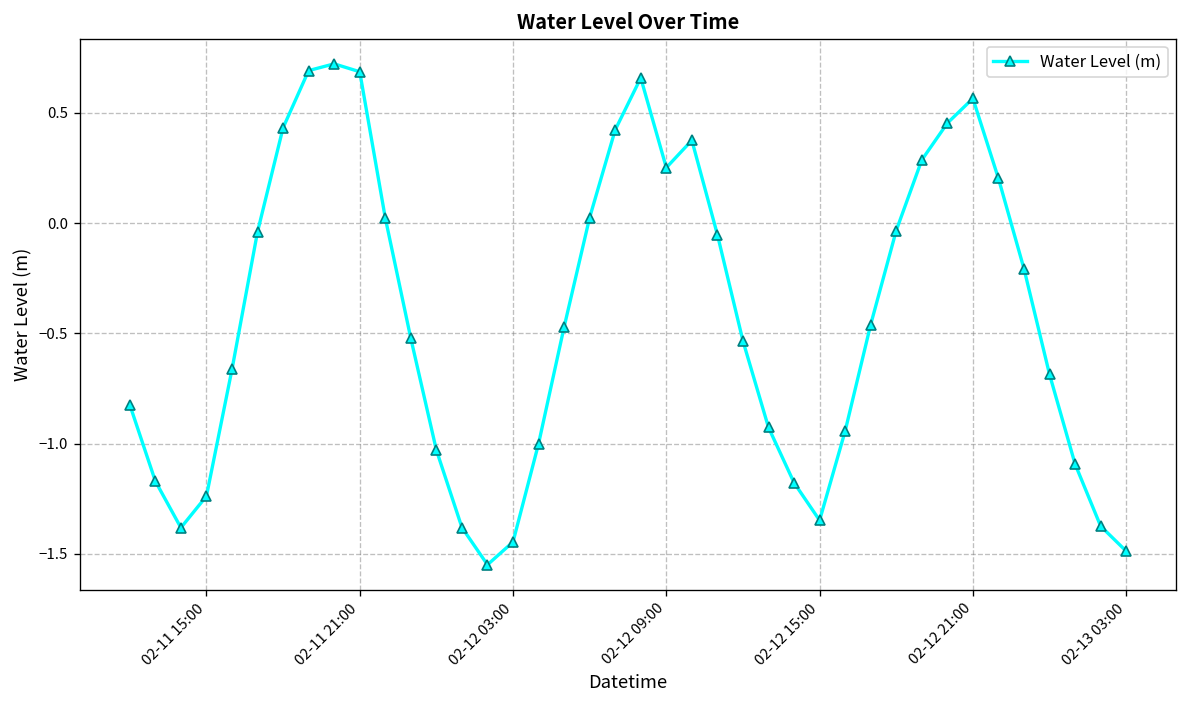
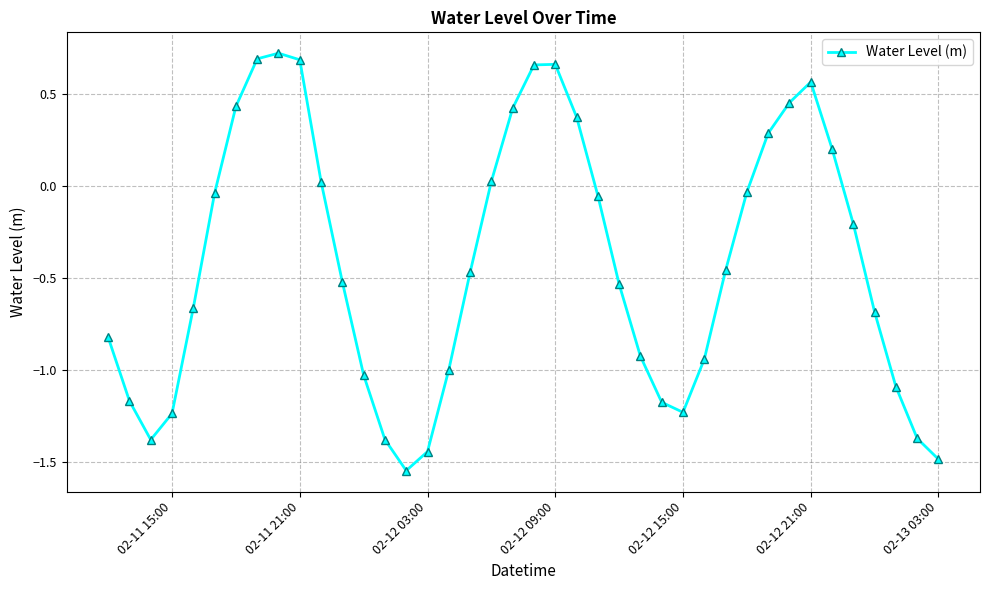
02-12 09:00: 0.25 -> 0.66
02-12 15:00: -1.35 -> -1.23
